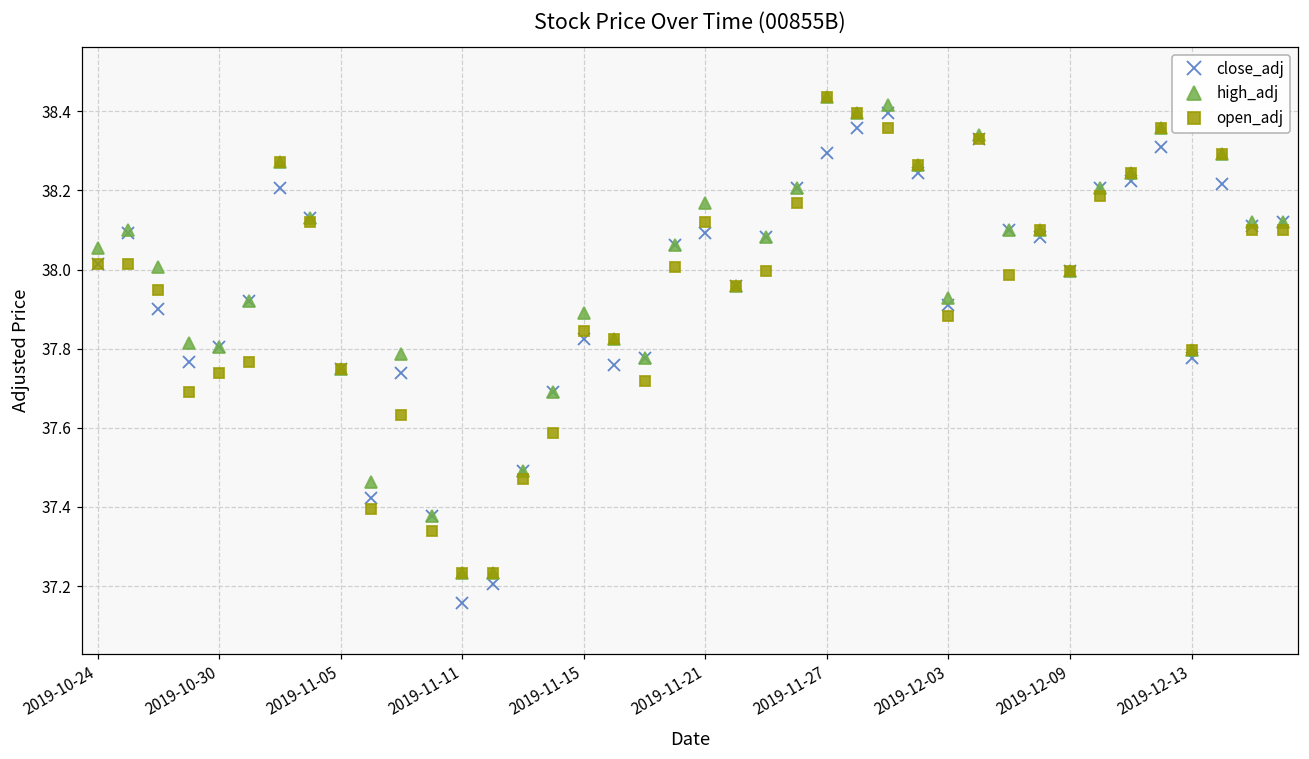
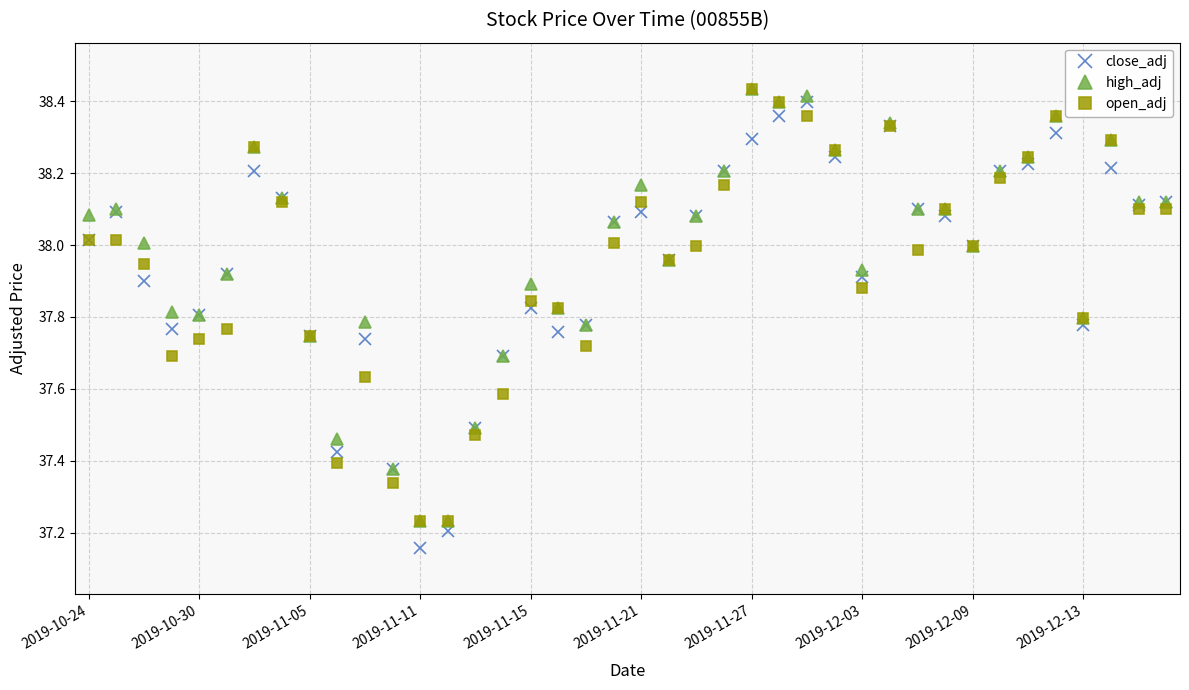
high_adj, 2019-10-24: 38.05 -> 38.08
